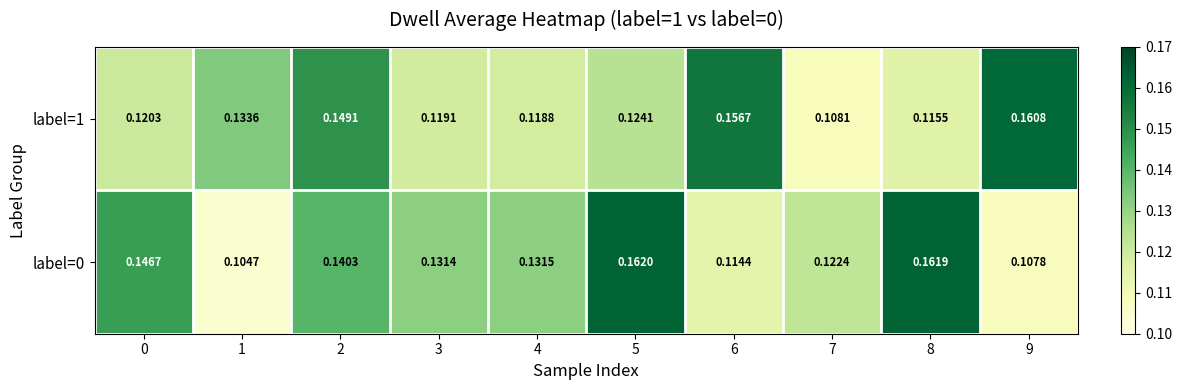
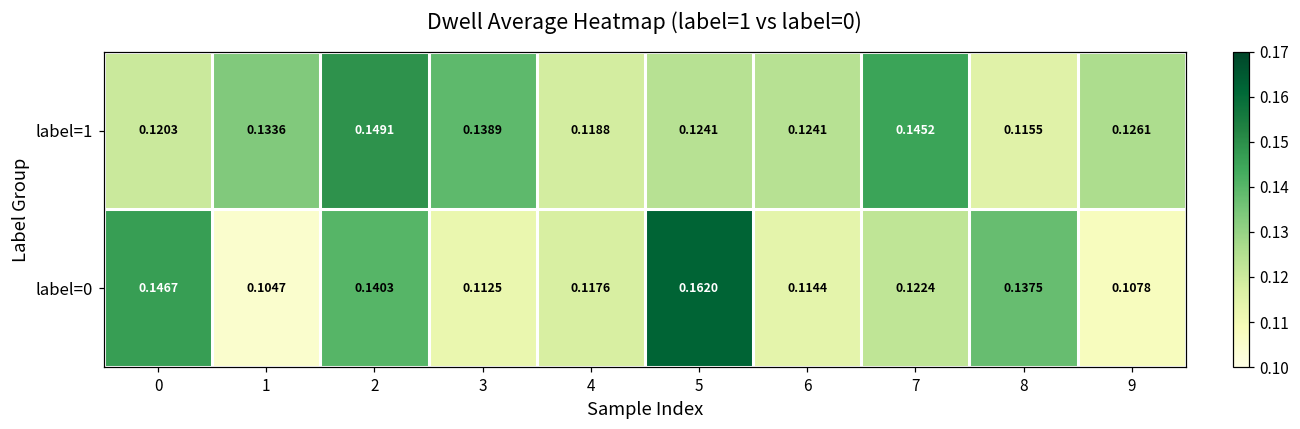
label=1, 3: 0.1191 -> 0.1389
label=1, 6: 0.1567 -> 0.1241
label=1, 7: 0.1081 -> 0.1452
label=1, 9: 0.1608 -> 0.1261
label=0, 3: 0.1314 -> 0.1125
label=0, 4: 0.1315 -> 0.1176
label=0, 8: 0.1619 -> 0.1375
